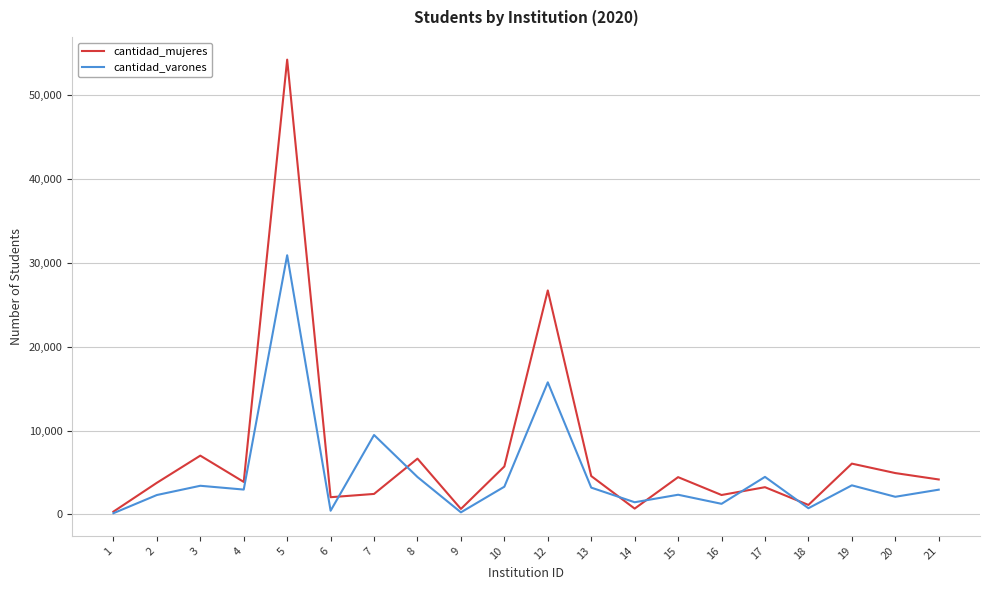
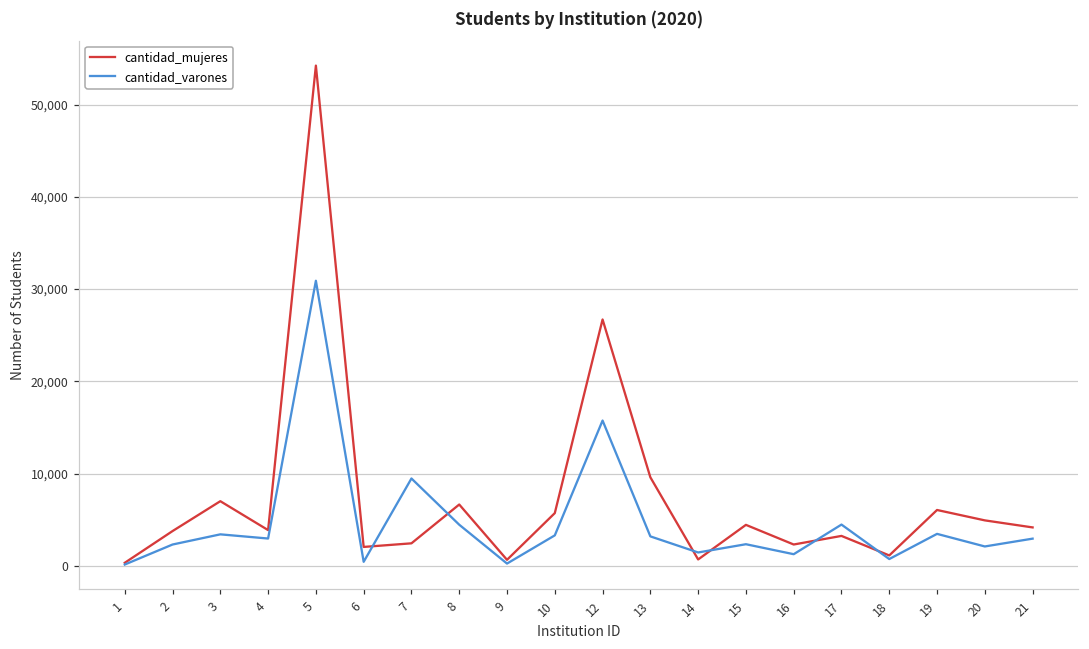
cantidad_mujeres, 13: 5,000 -> 10,000
